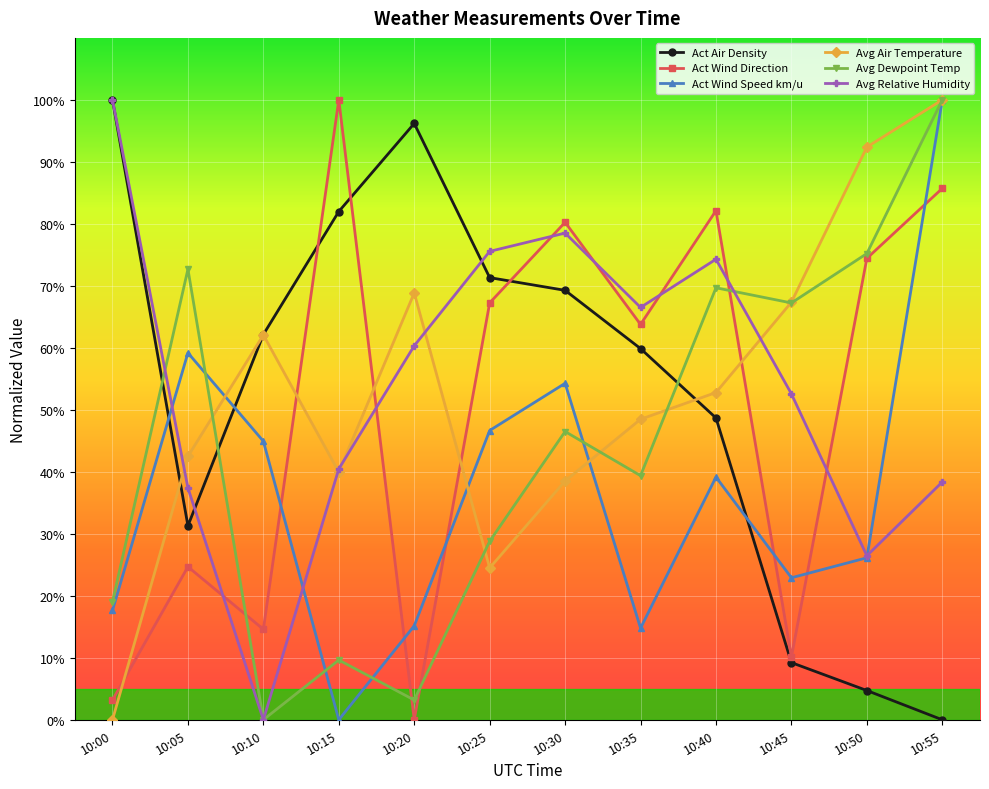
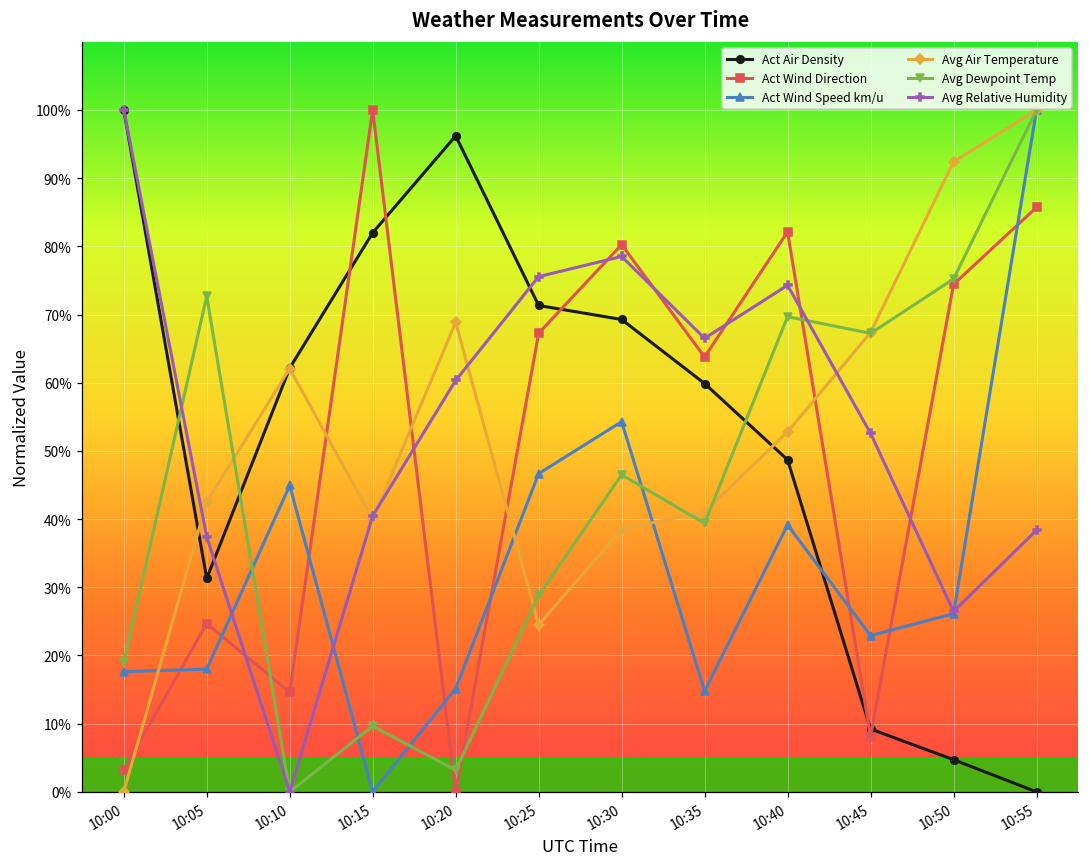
Act Wind Speed km/u, 10:05: 59% -> 18%
Avg Air Temperature, 10:35: 48% -> 41%
Act Wind Direction, 10:45: 10% -> 8%
